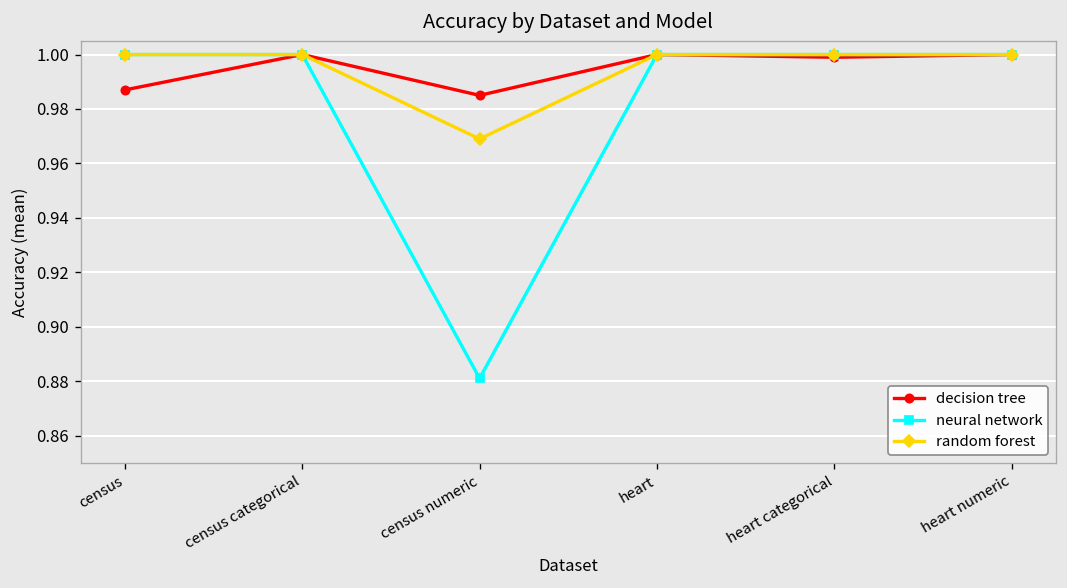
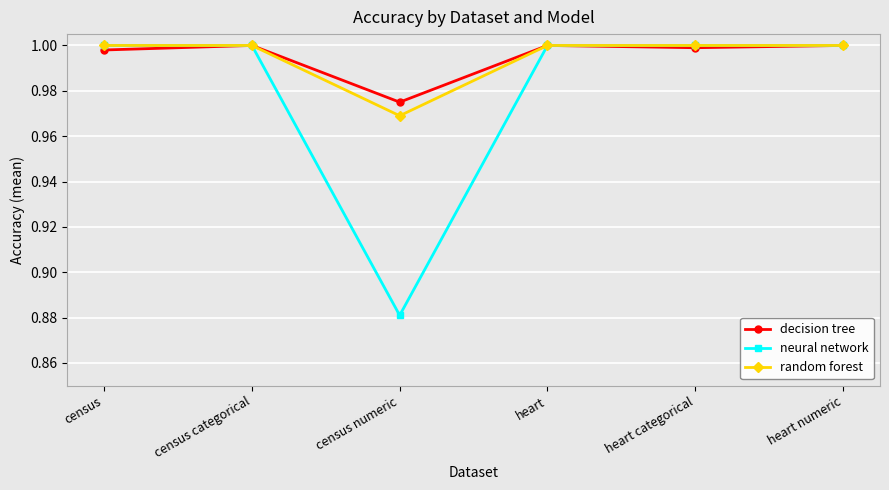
decision tree, census: 0.987 -> 0.998
decision tree, census numeric: 0.985 -> 0.975
